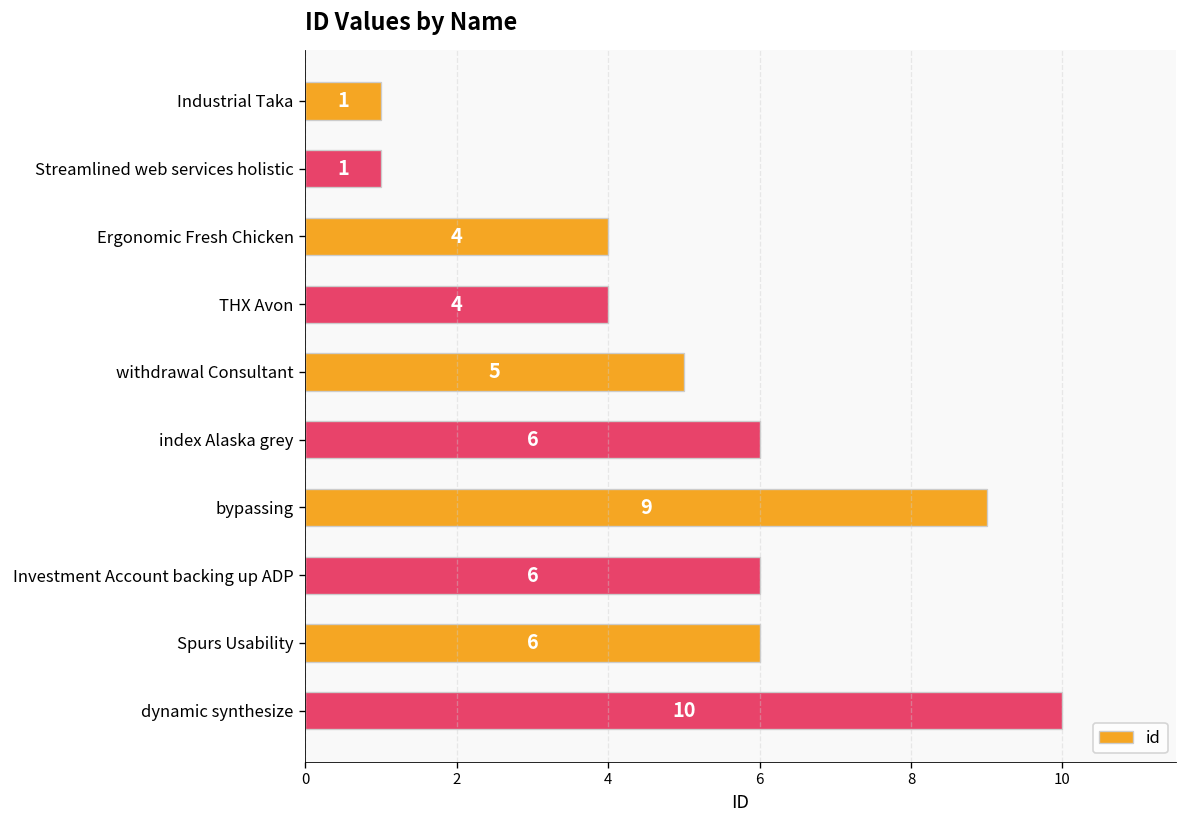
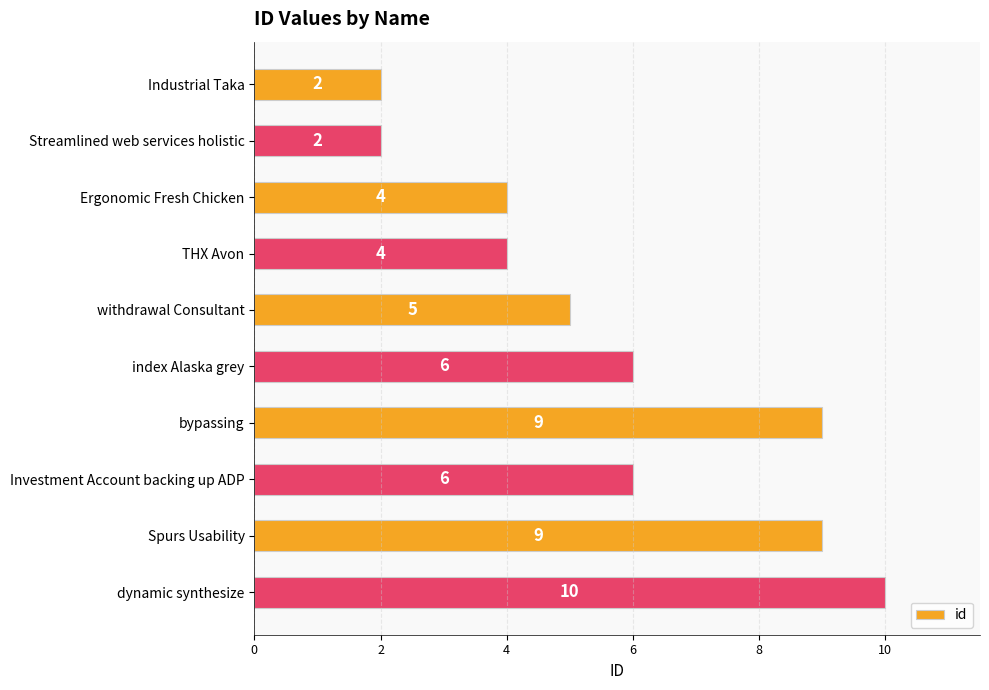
Industrial Taka: 1 -> 2
Streamlined web services holistic: 1 -> 2
Spurs Usability: 6 -> 9
